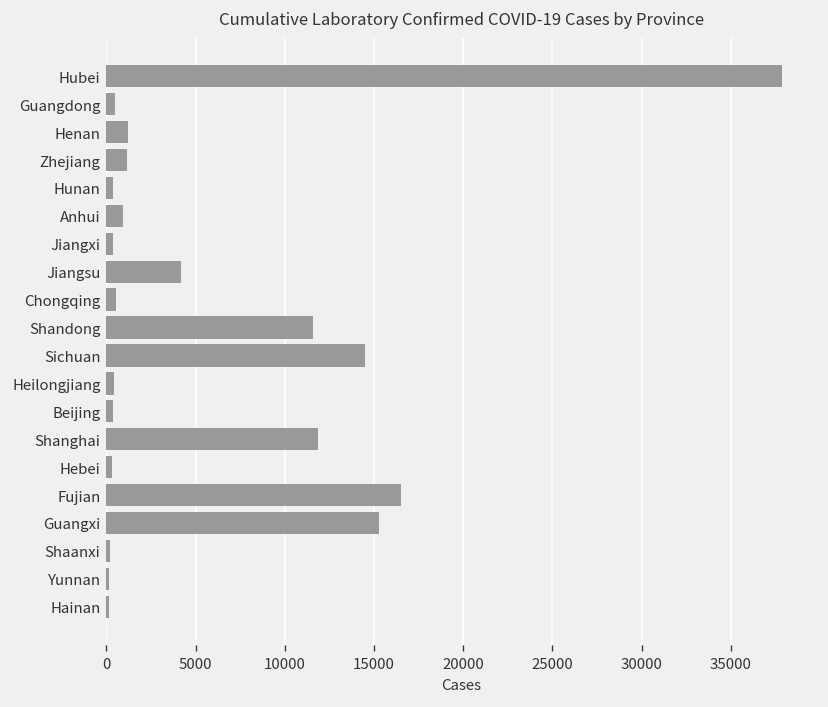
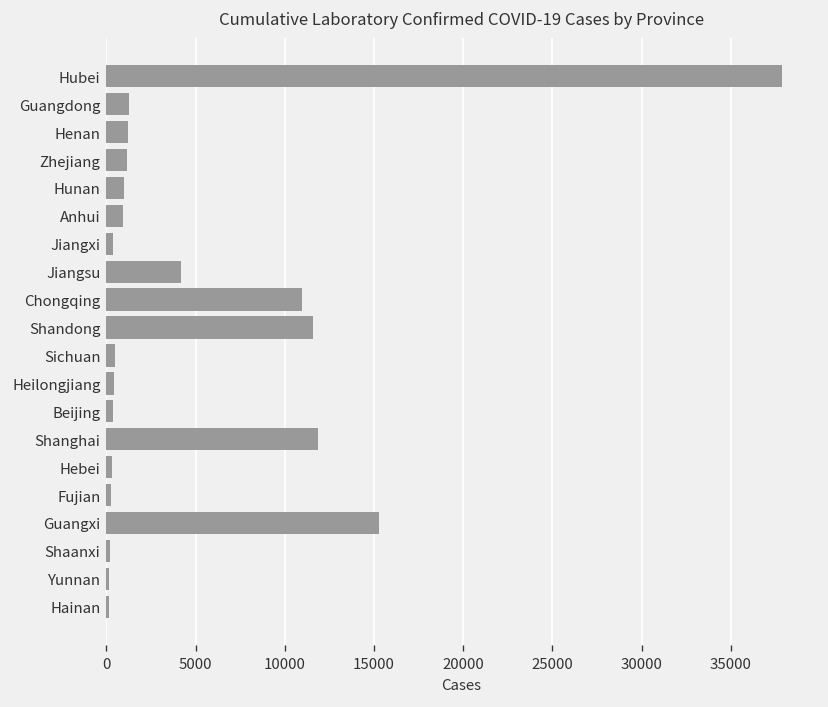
Guangdong: 500 -> 1300
Hunan: 400 -> 1000
Chongqing: 500 -> 10900
Sichuan: 14500 -> 500
Fujian: 16500 -> 300
